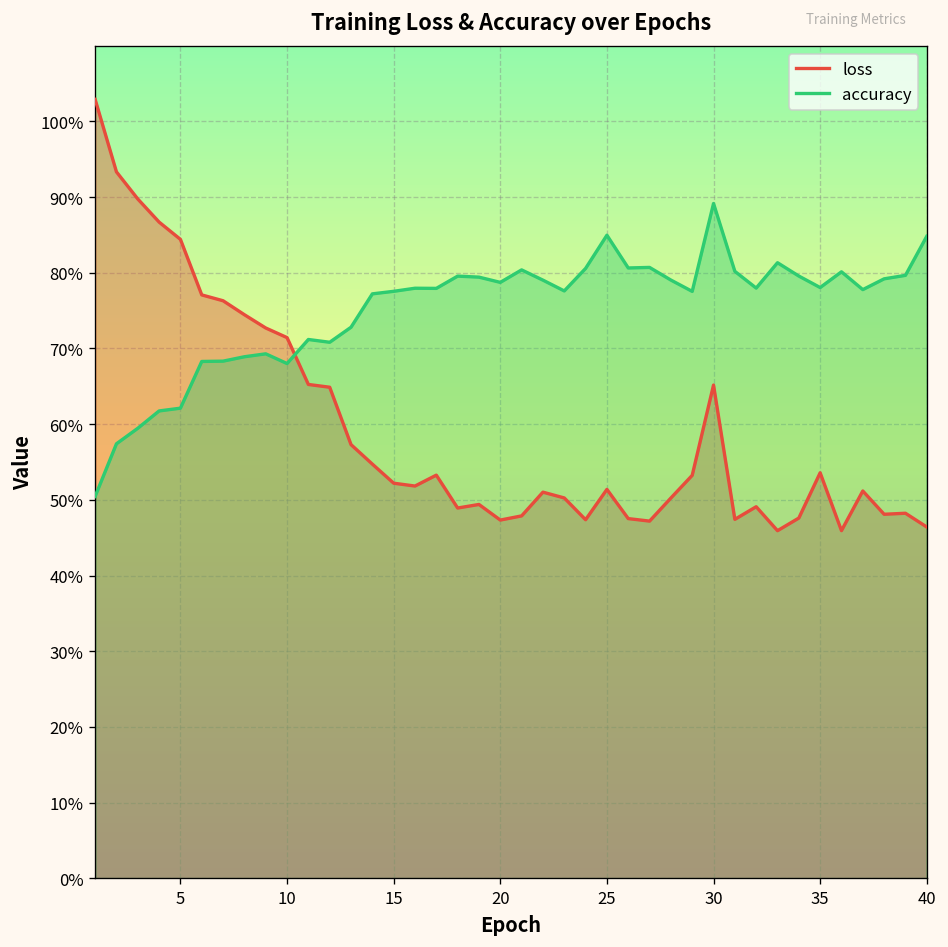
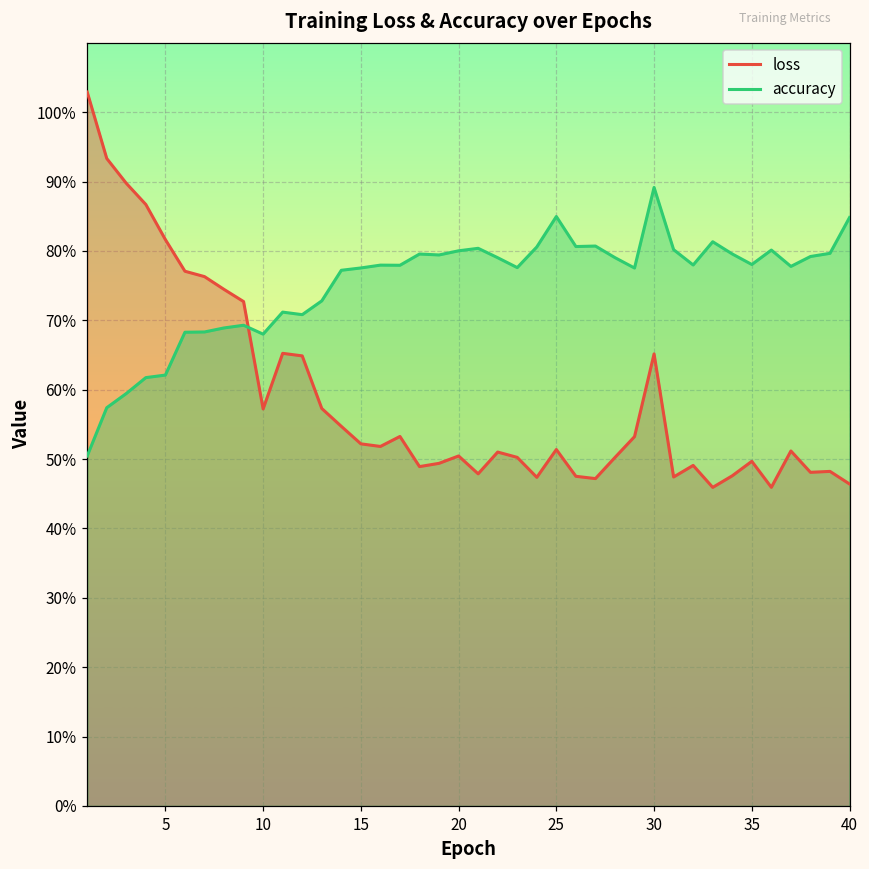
loss, 5: 84% -> 82%
loss, 10: 71% -> 57%
loss, 20: 47% -> 50%
accuracy, 20: 79% -> 80%
loss, 35: 54% -> 50%
